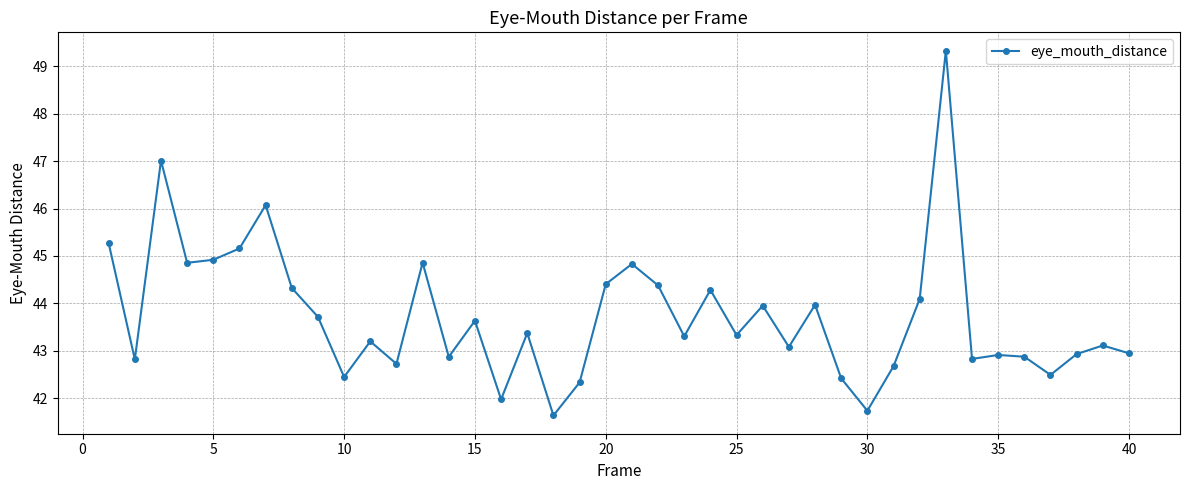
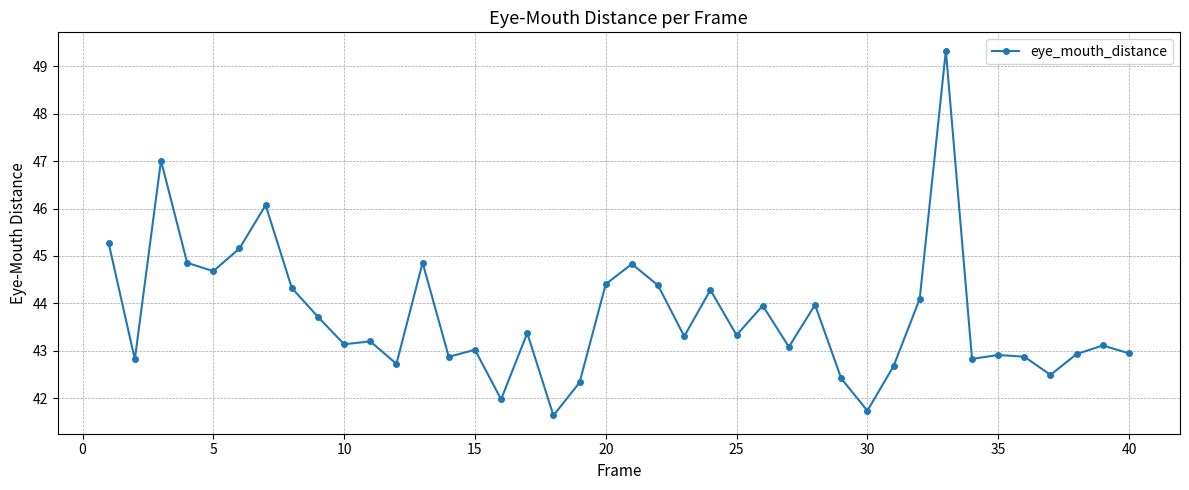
5: 44.9 -> 44.7
10: 42.4 -> 43.1
15: 43.6 -> 43.0
